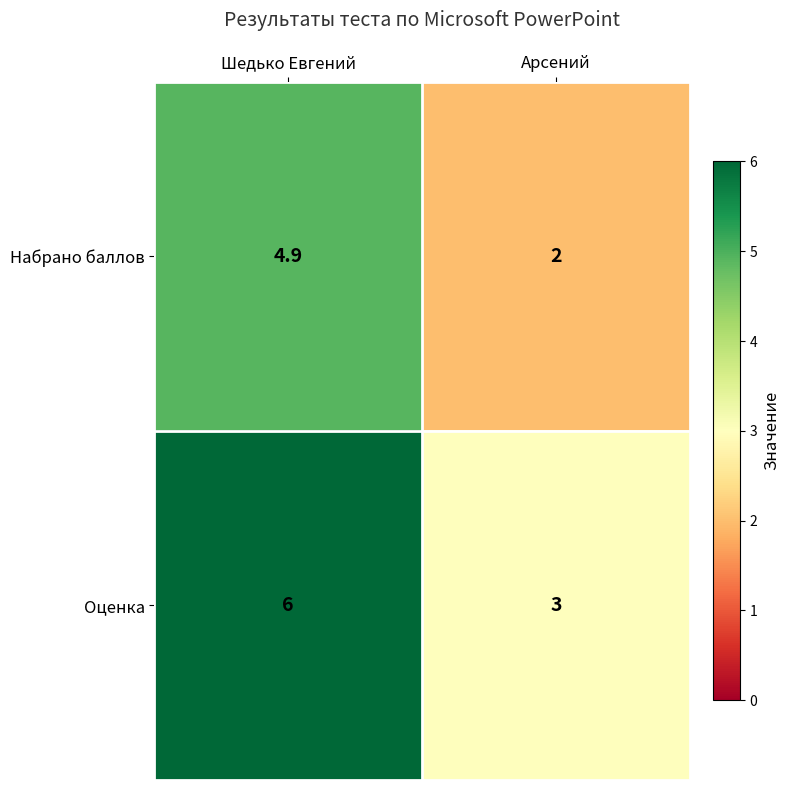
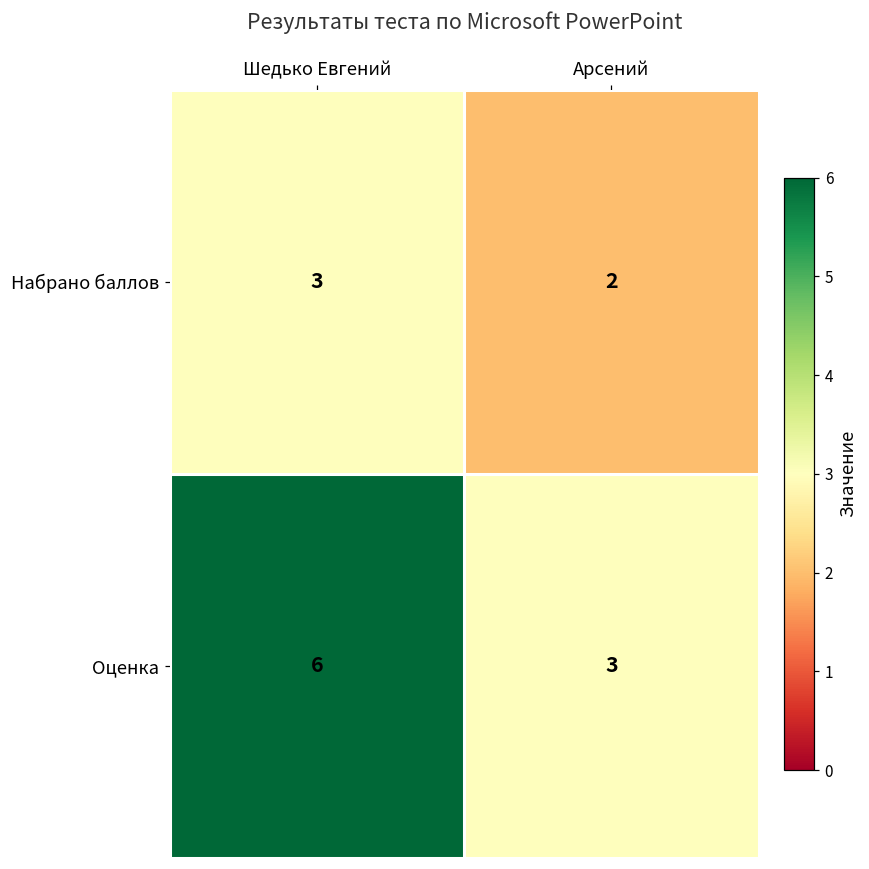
Набрано баллов, Шедько Евгений: 4.9 -> 3
